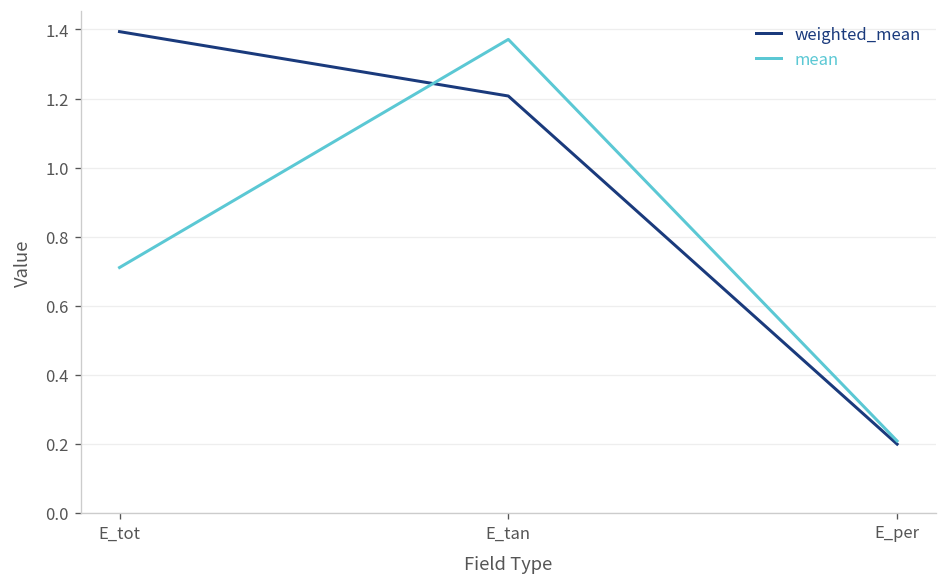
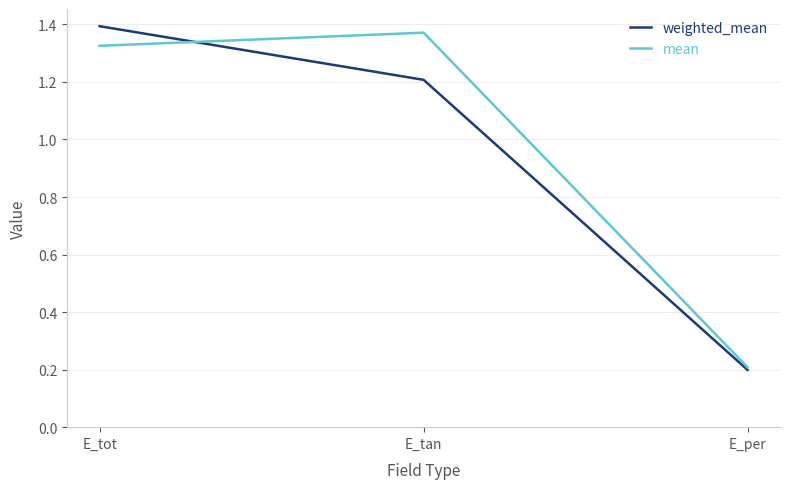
mean, E_tot: 0.71 -> 1.33
